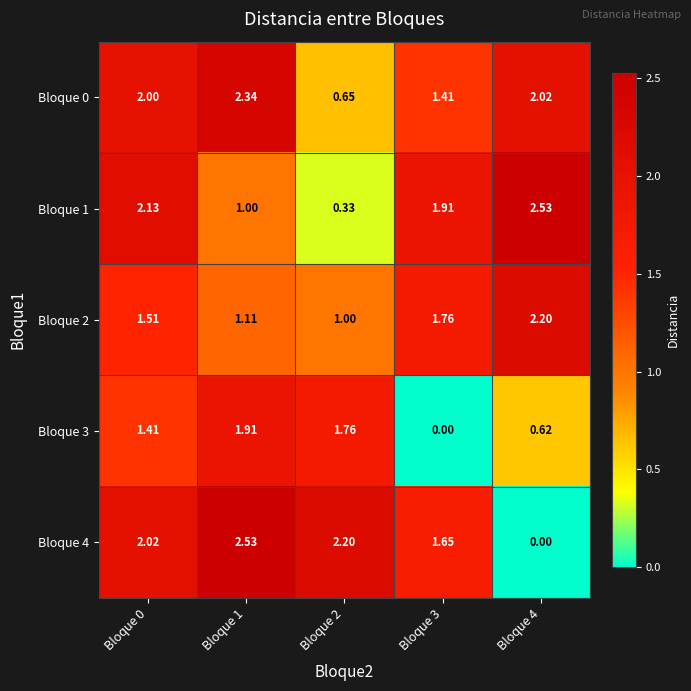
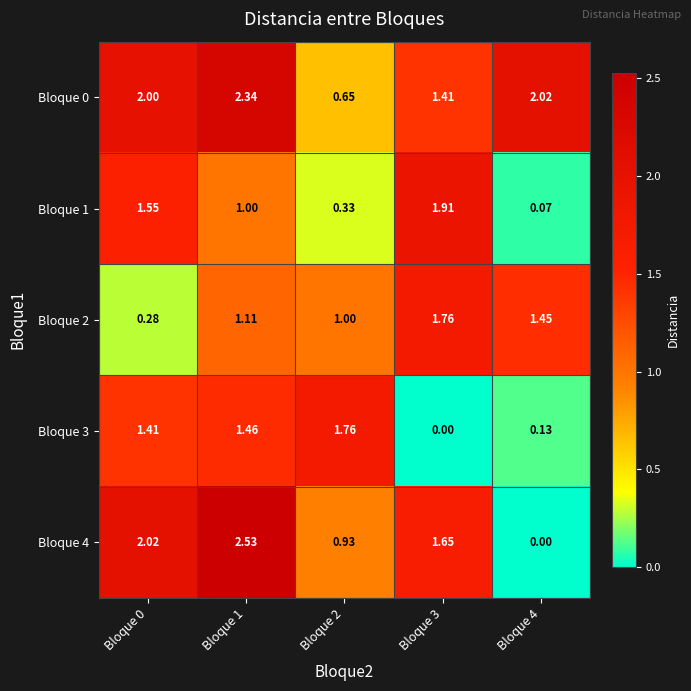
Bloque 1, Bloque 0: 2.13 -> 1.55
Bloque 1, Bloque 4: 2.53 -> 0.07
Bloque 2, Bloque 0: 1.51 -> 0.28
Bloque 2, Bloque 4: 2.20 -> 1.45
Bloque 3, Bloque 1: 1.91 -> 1.46
Bloque 3, Bloque 4: 0.62 -> 0.13
Bloque 4, Bloque 2: 2.20 -> 0.93
